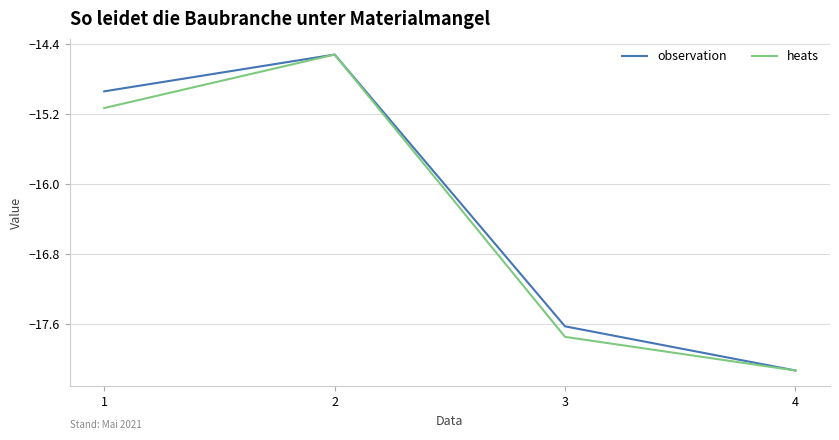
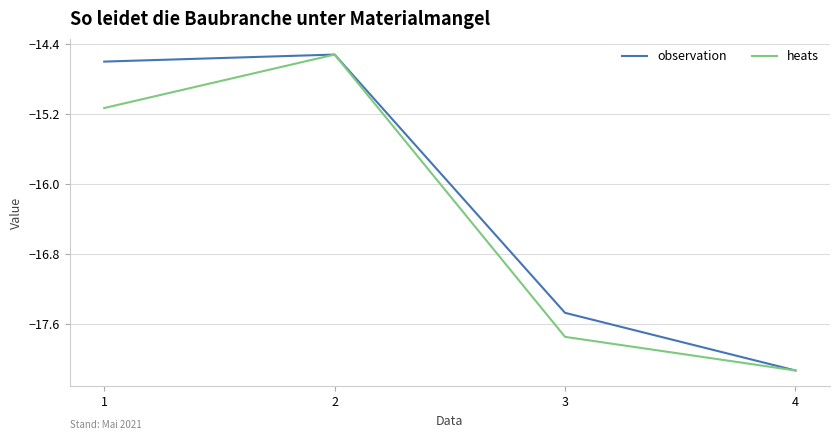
observation, 1: -14.9 -> -14.6
observation, 3: -17.6 -> -17.5
